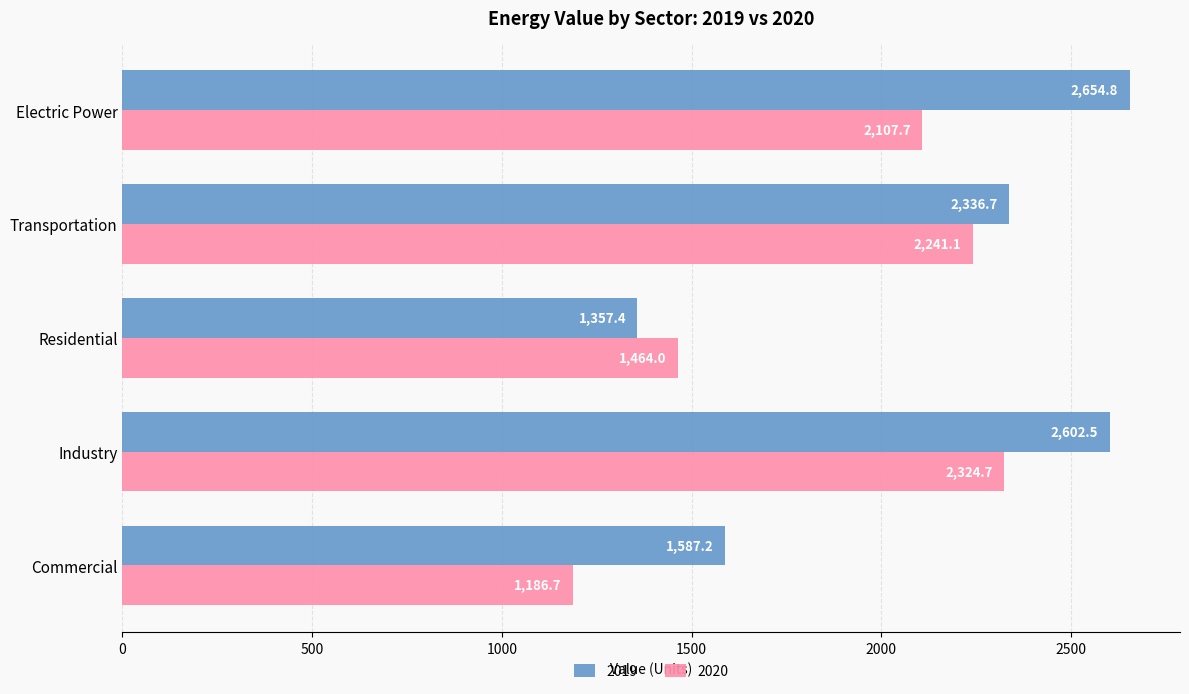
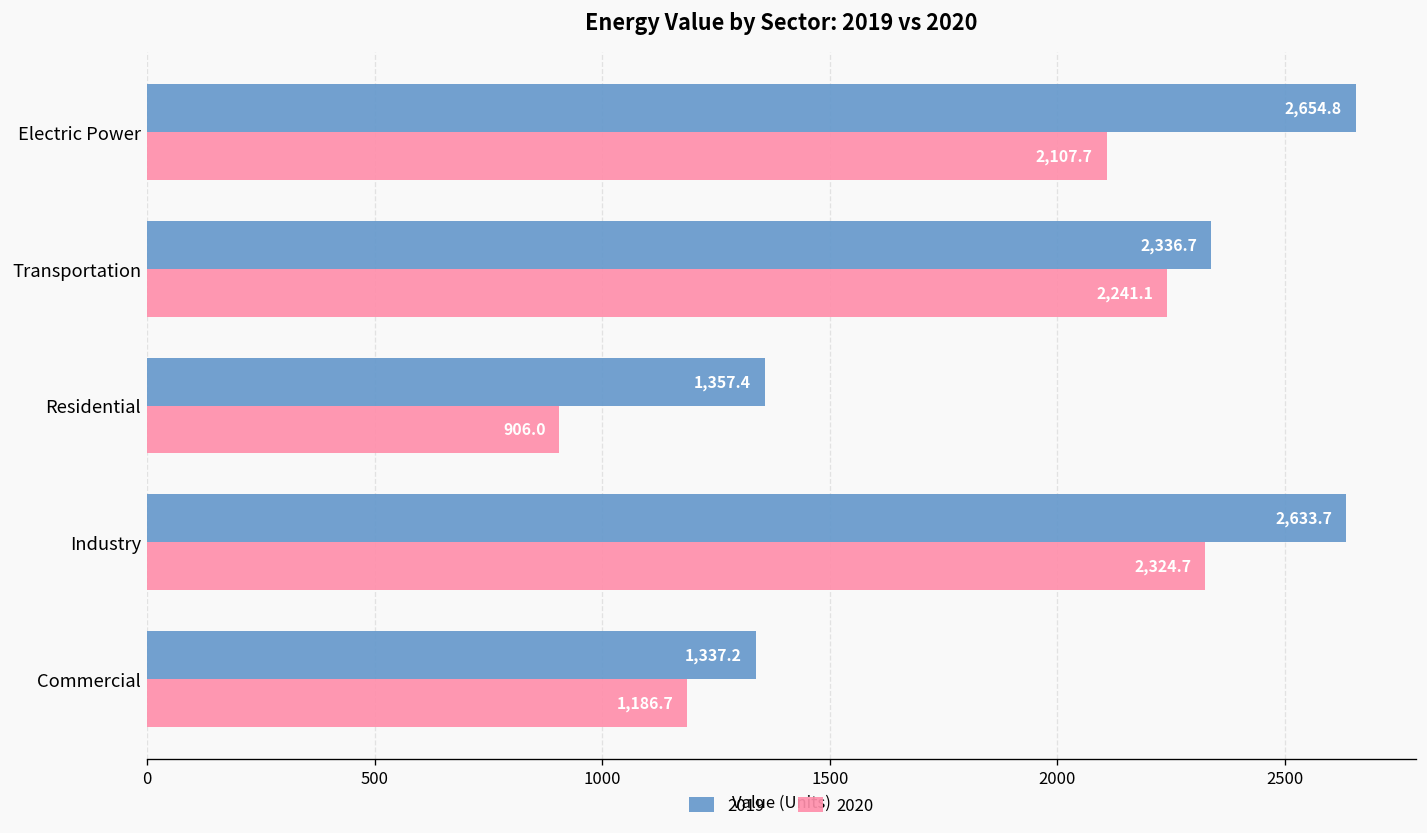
2020, Residential: 1,464.0 -> 906.0
2019, Industry: 2,602.5 -> 2,633.7
2019, Commercial: 1,587.2 -> 1,337.2
